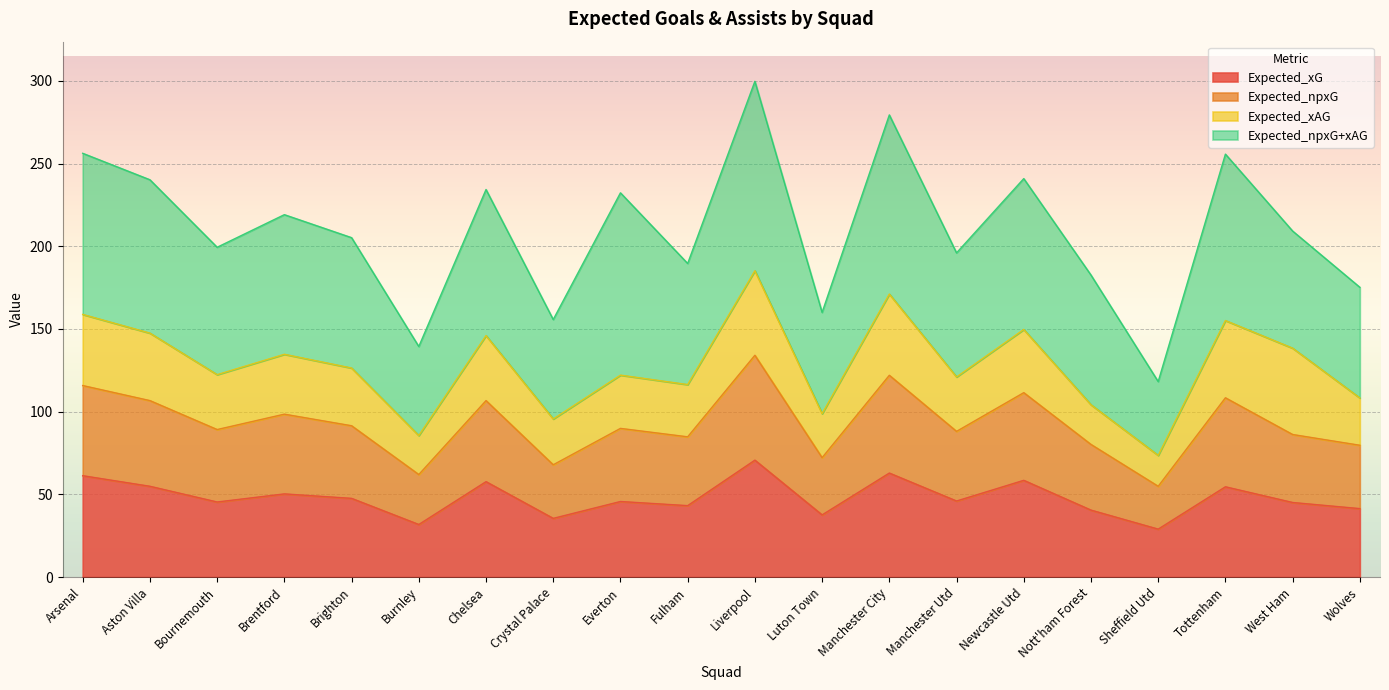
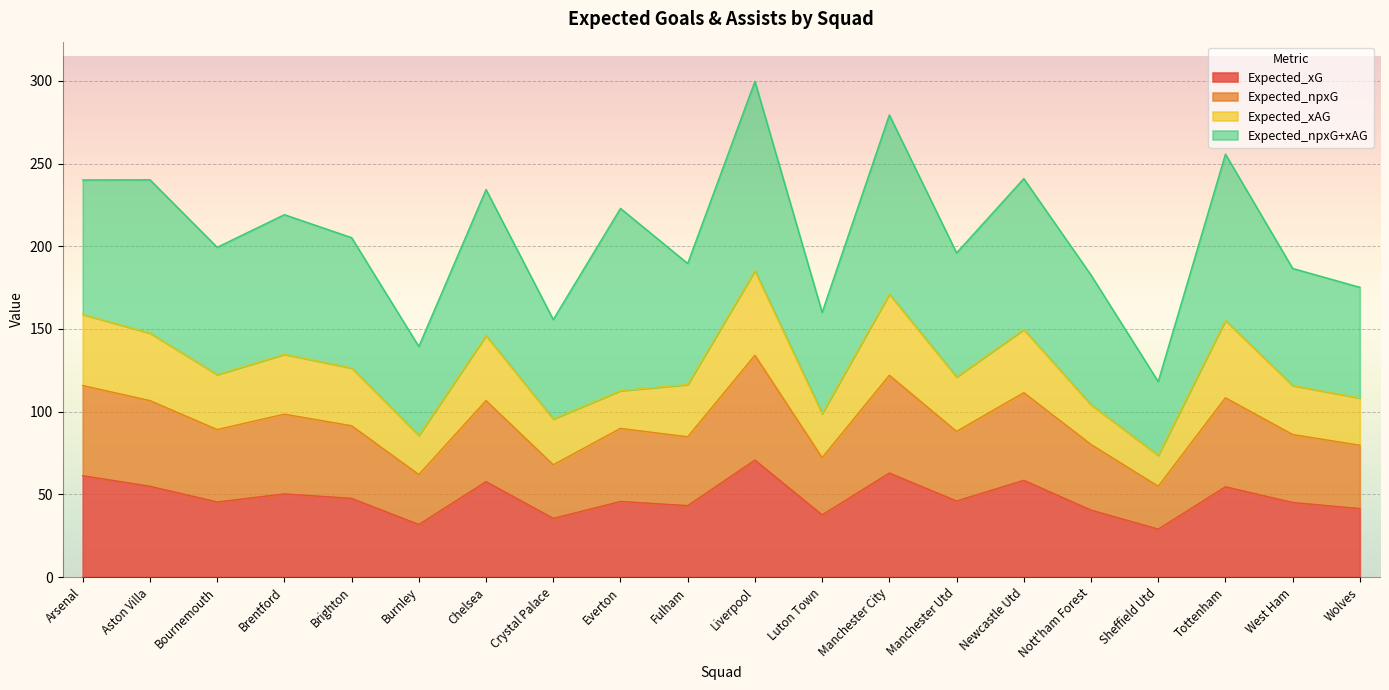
Expected_npxG+xAG, Arsenal: 97 -> 81
Expected_xAG, Everton: 32 -> 23
Expected_xAG, West Ham: 52 -> 30
